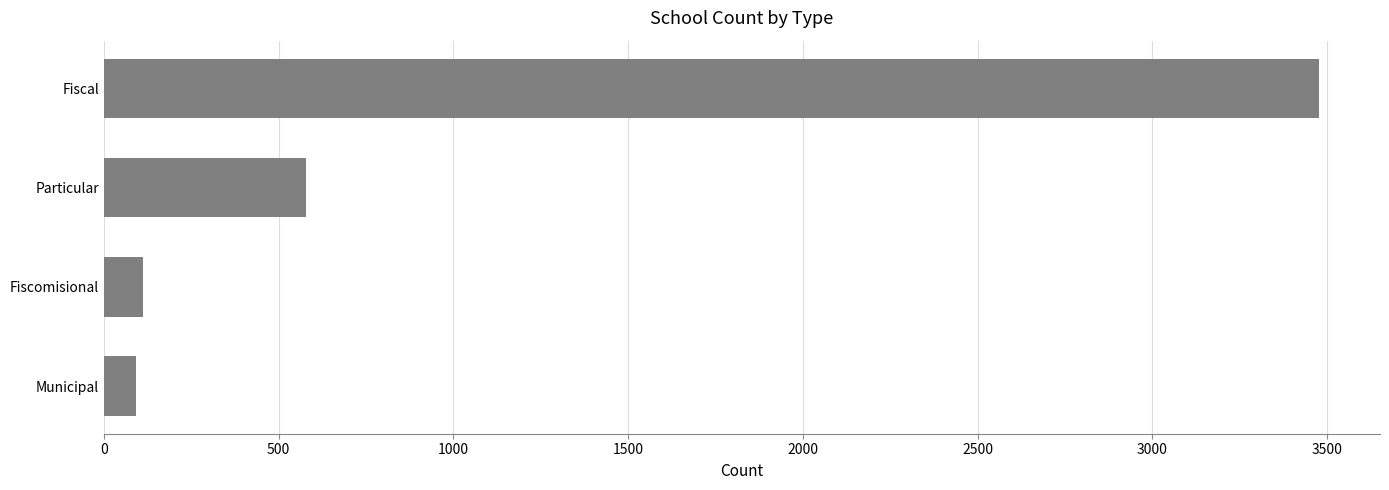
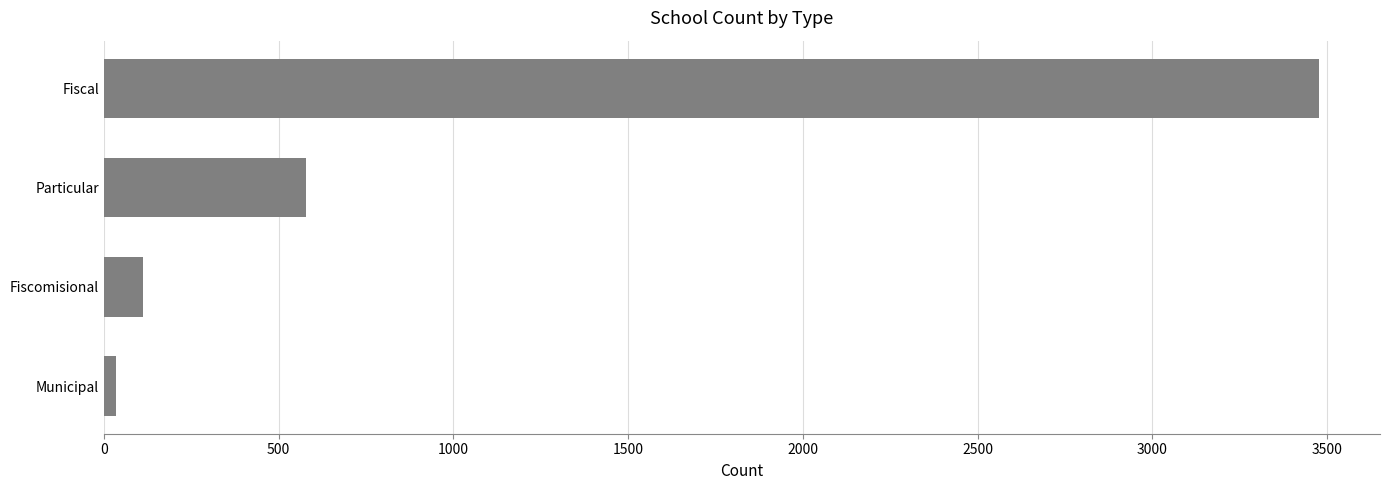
Municipal: 90 -> 30
